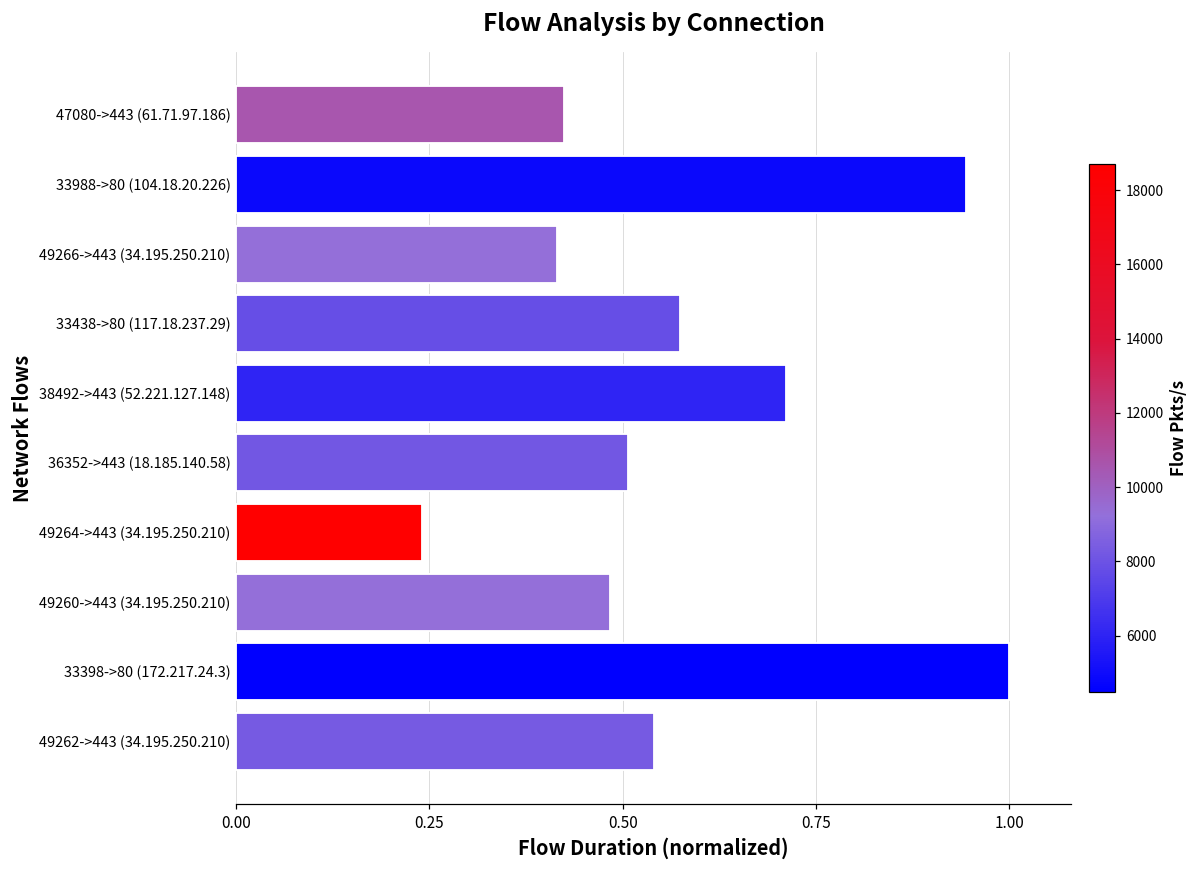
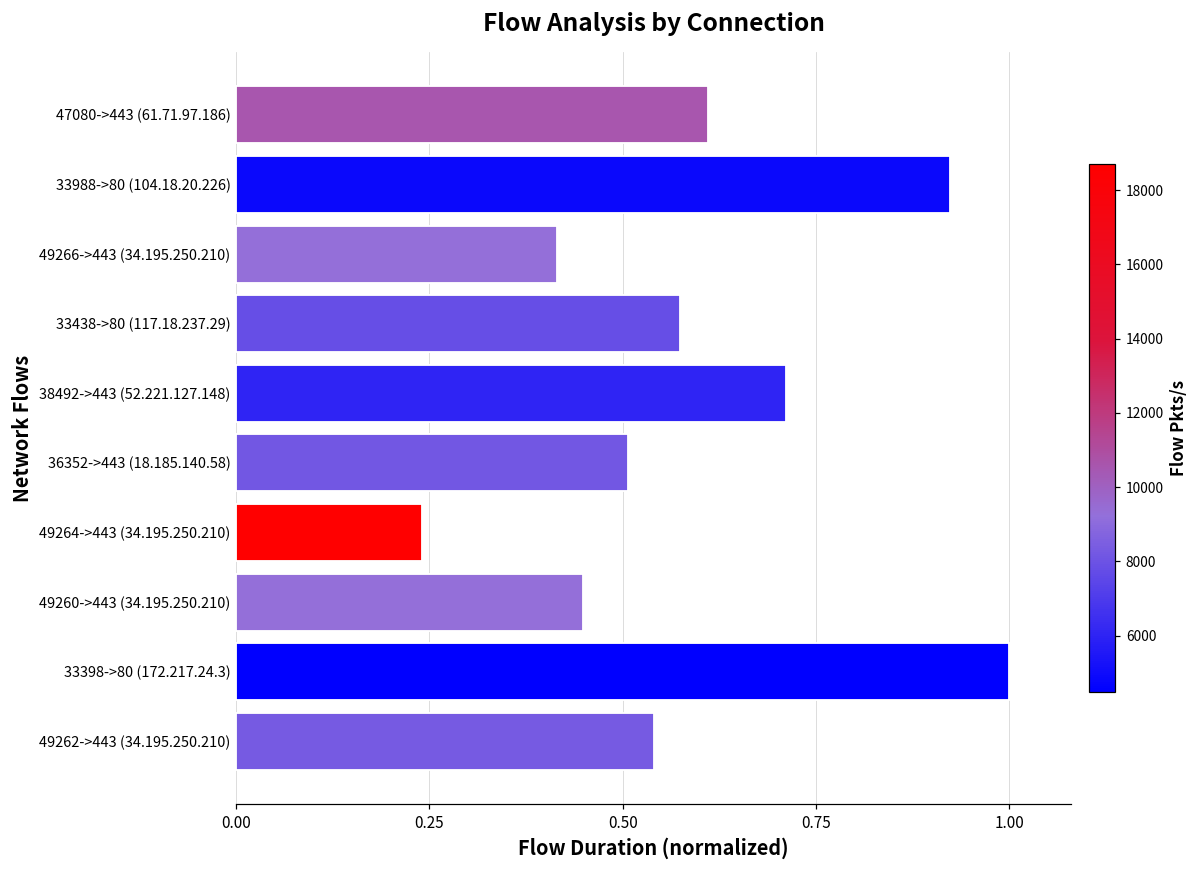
47080->443 (61.71.97.186): 0.42 -> 0.61
33988->80 (104.18.20.226): 0.94 -> 0.92
49260->443 (34.195.250.210): 0.48 -> 0.45
